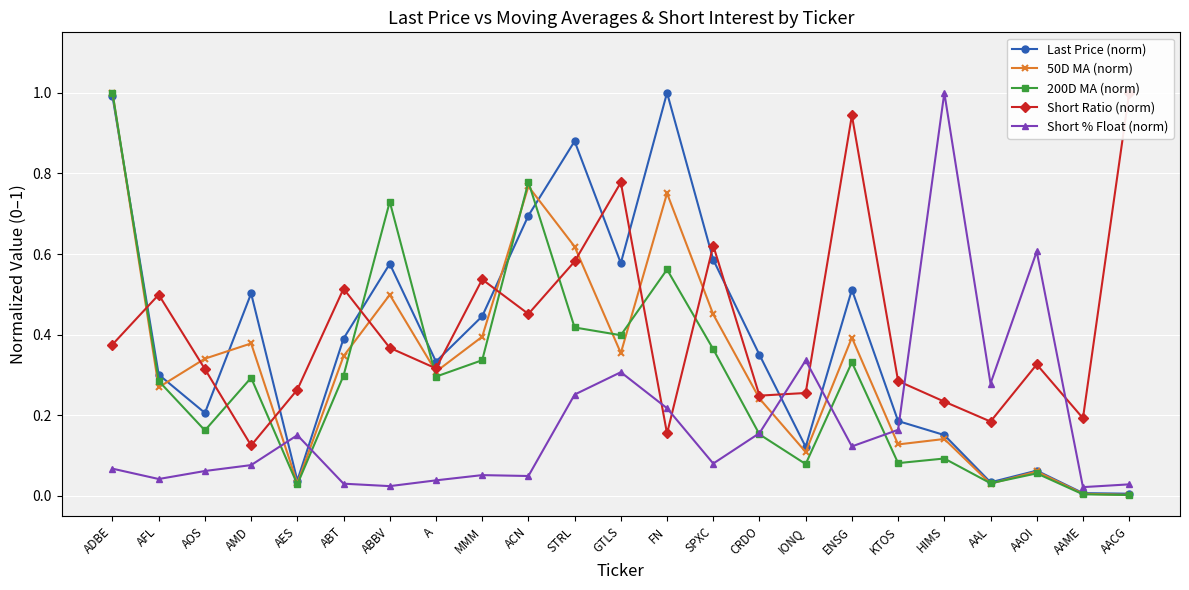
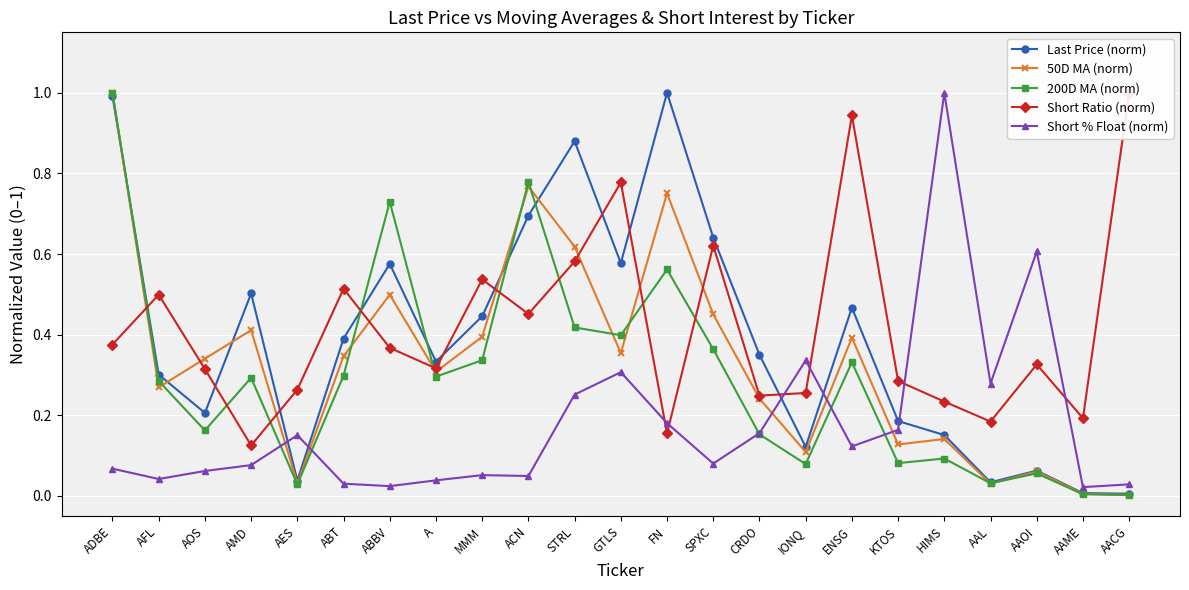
50D MA (norm), AMD: 0.38 -> 0.41
Short % Float (norm), FN: 0.22 -> 0.18
Last Price (norm), SPXC: 0.59 -> 0.64
Last Price (norm), ENSG: 0.51 -> 0.47
